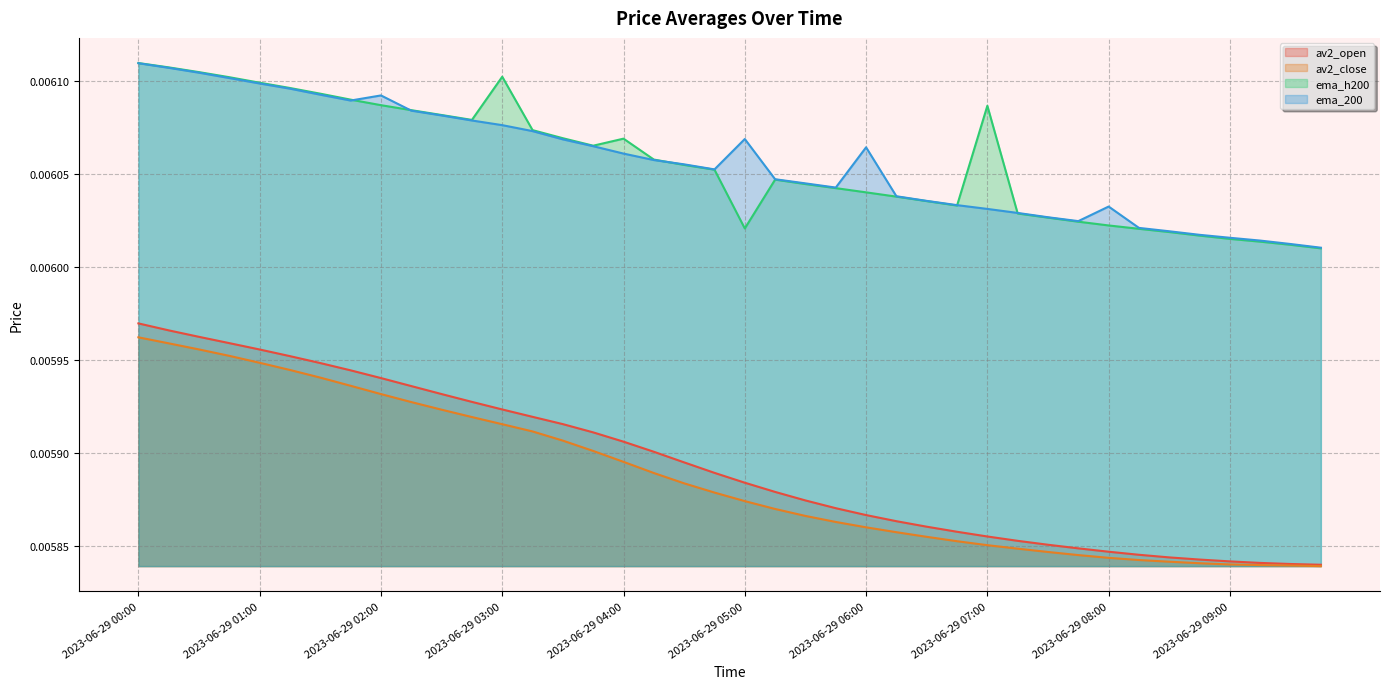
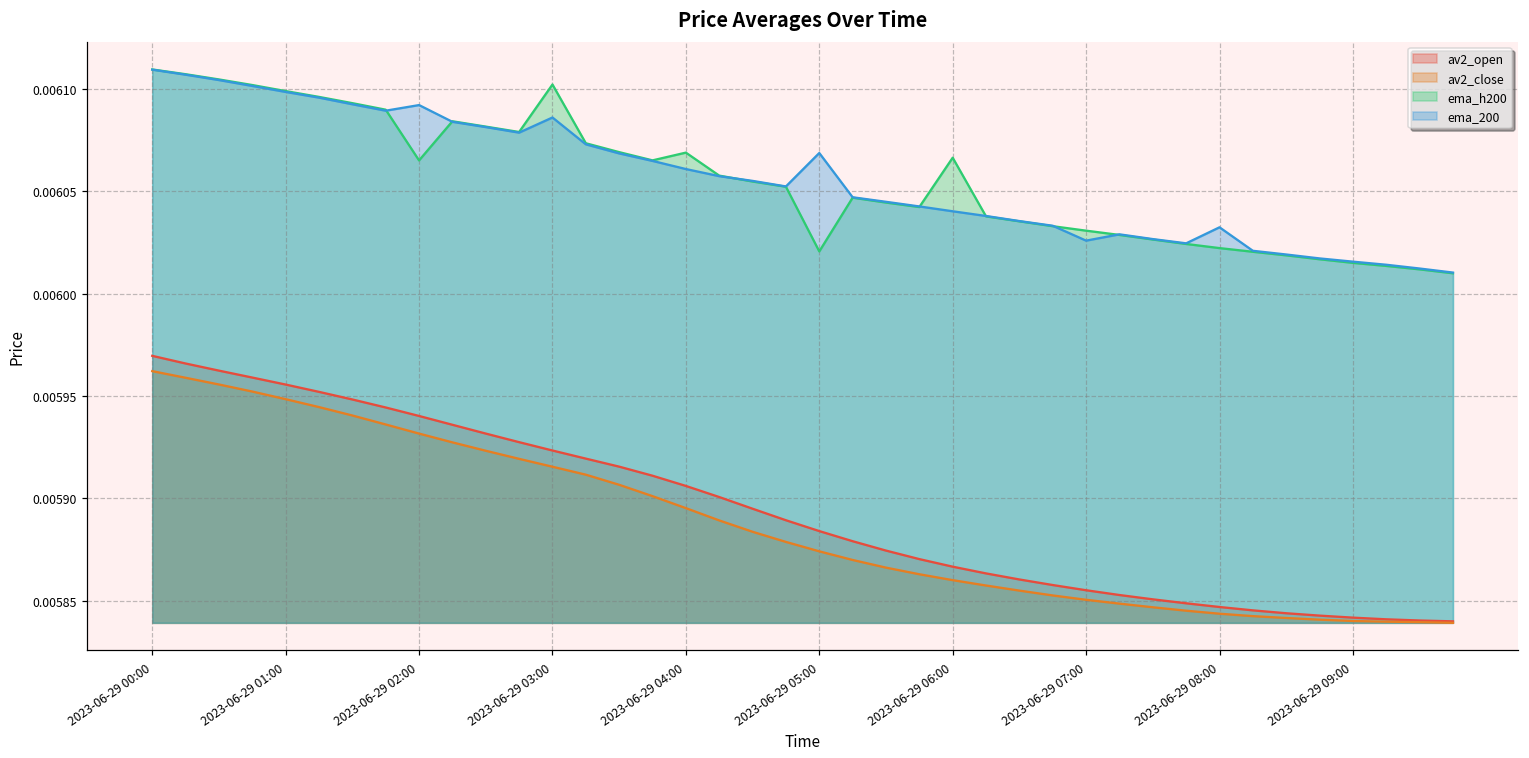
ema_h200, 2023-06-29 02:00: 0.006087 -> 0.006065
ema_200, 2023-06-29 03:00: 0.006076 -> 0.006086
ema_h200, 2023-06-29 06:00: 0.006040 -> 0.006066
ema_200, 2023-06-29 06:00: 0.006064 -> 0.006040
ema_h200, 2023-06-29 07:00: 0.006087 -> 0.006031
ema_200, 2023-06-29 07:00: 0.006031 -> 0.006026
